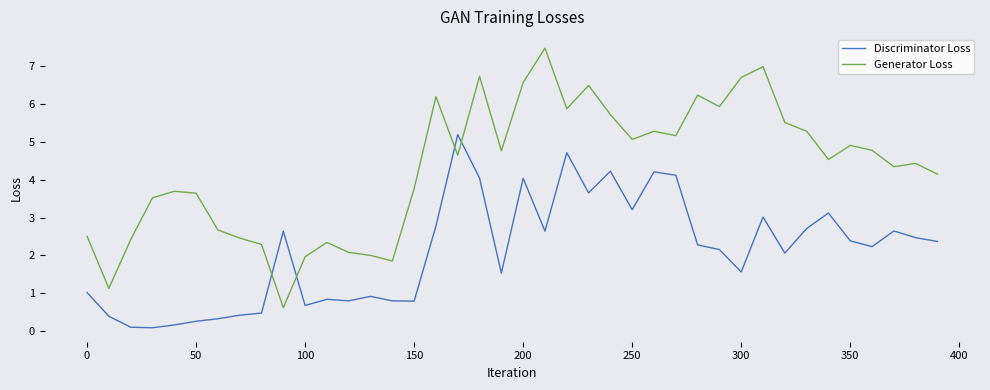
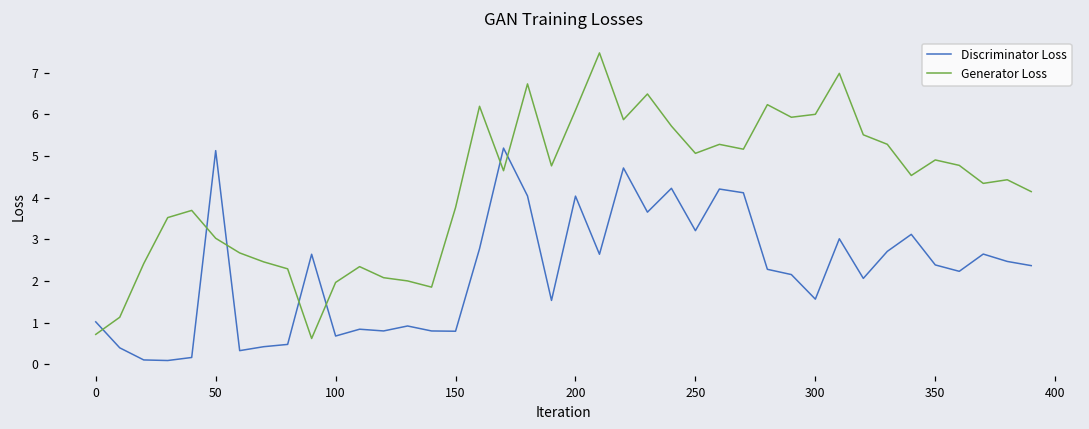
Generator Loss, 0: 2.5 -> 0.7
Discriminator Loss, 50: 0.3 -> 5.1
Generator Loss, 50: 3.6 -> 3.0
Generator Loss, 200: 6.6 -> 6.1
Generator Loss, 300: 6.7 -> 6.0
